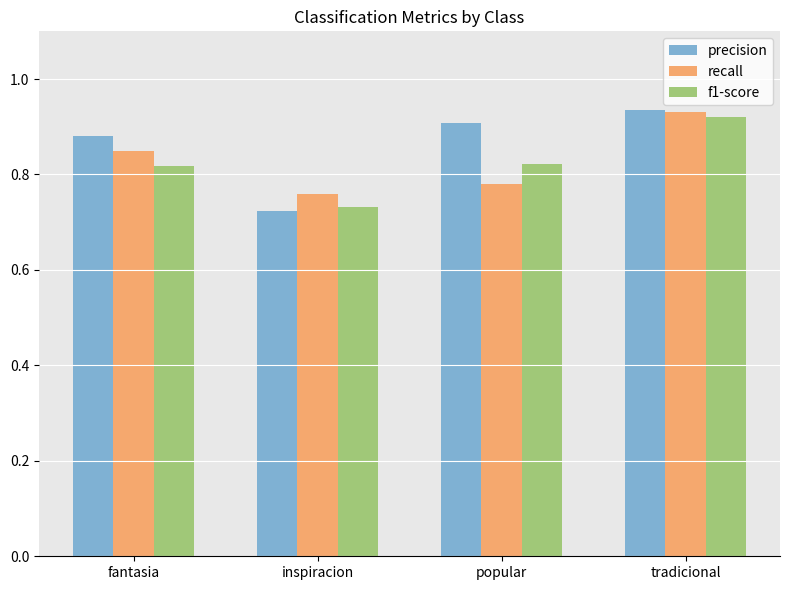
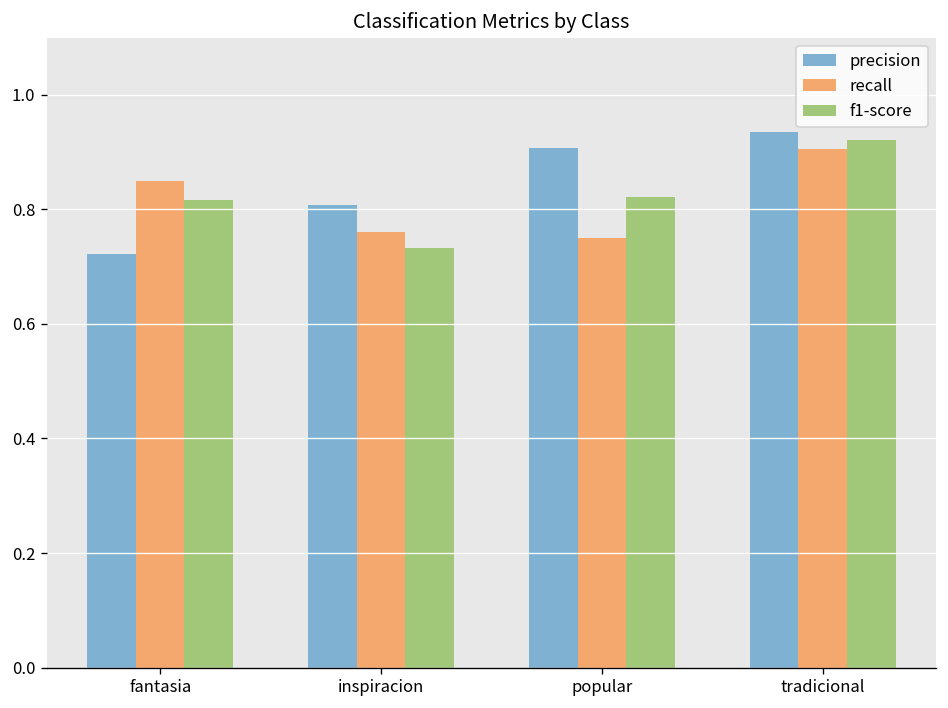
precision, fantasia: 0.88 -> 0.72
precision, inspiracion: 0.72 -> 0.81
recall, popular: 0.78 -> 0.75
recall, tradicional: 0.93 -> 0.91
